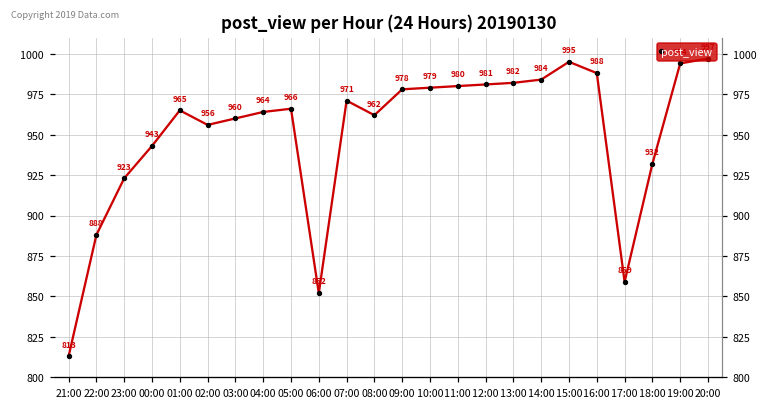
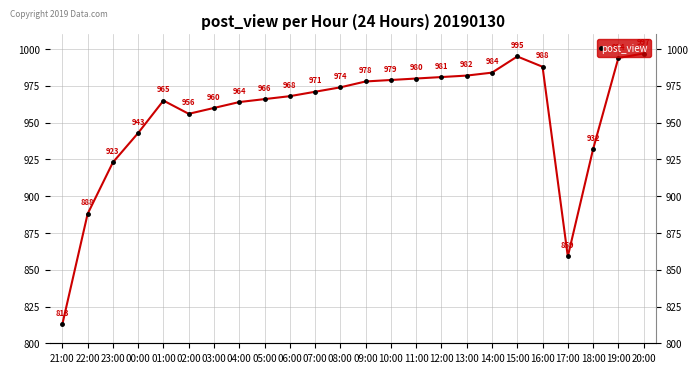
06:00: 852 -> 968
08:00: 962 -> 974
